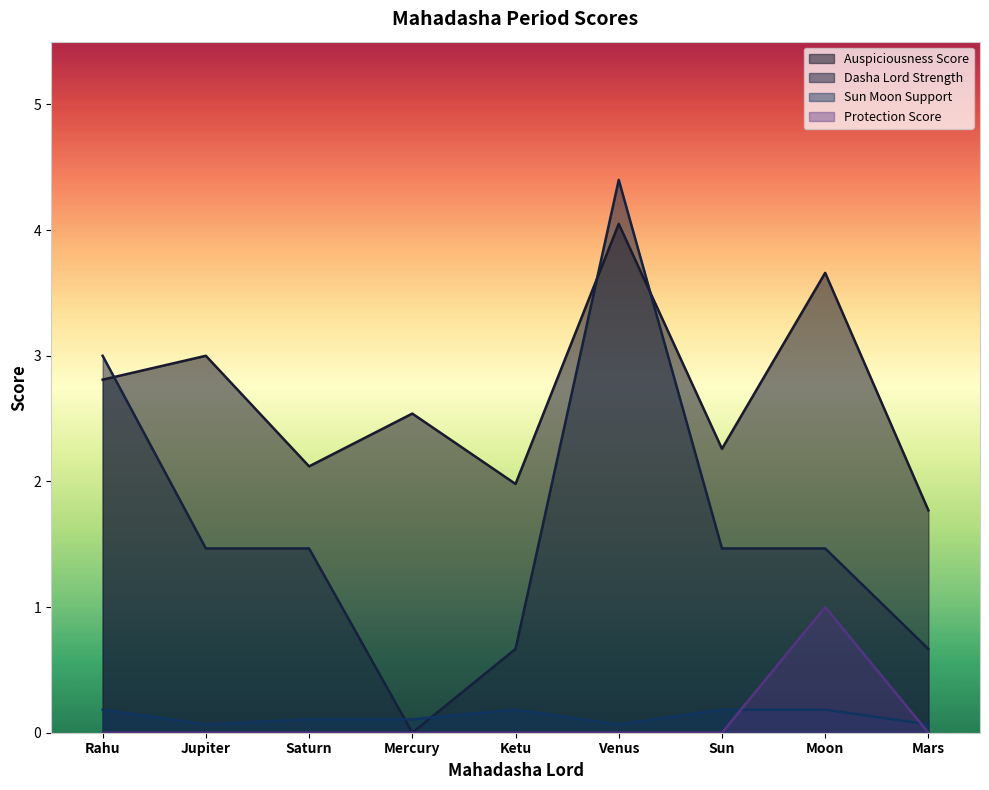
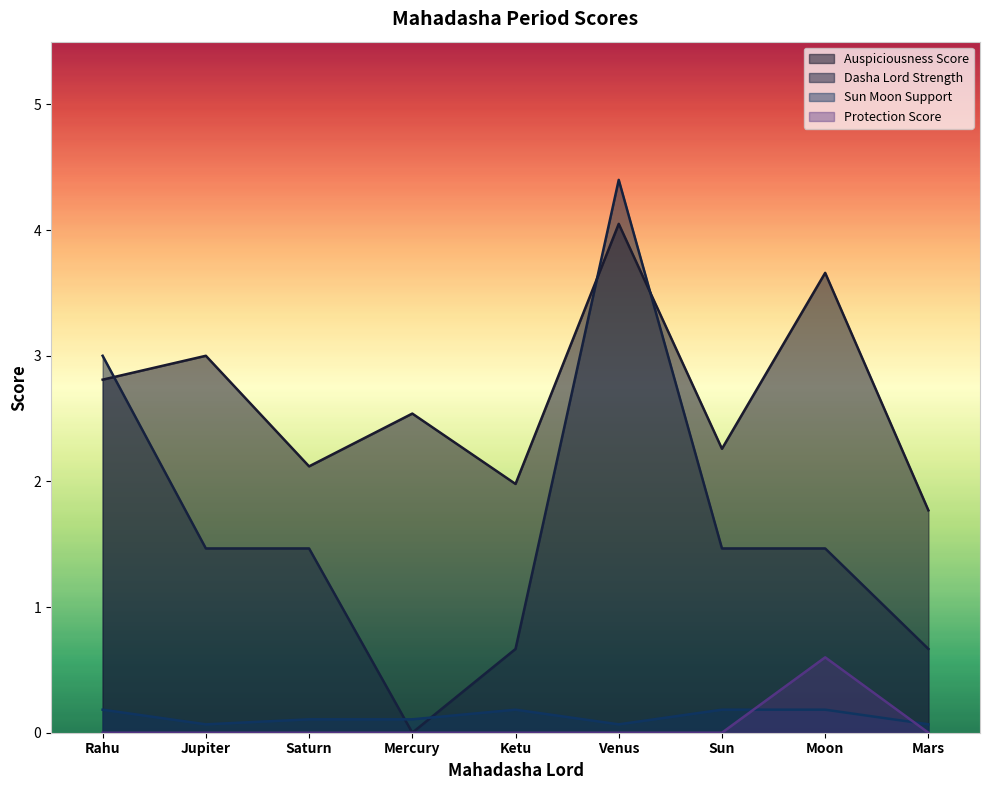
Protection Score, Moon: 1.0 -> 0.6
